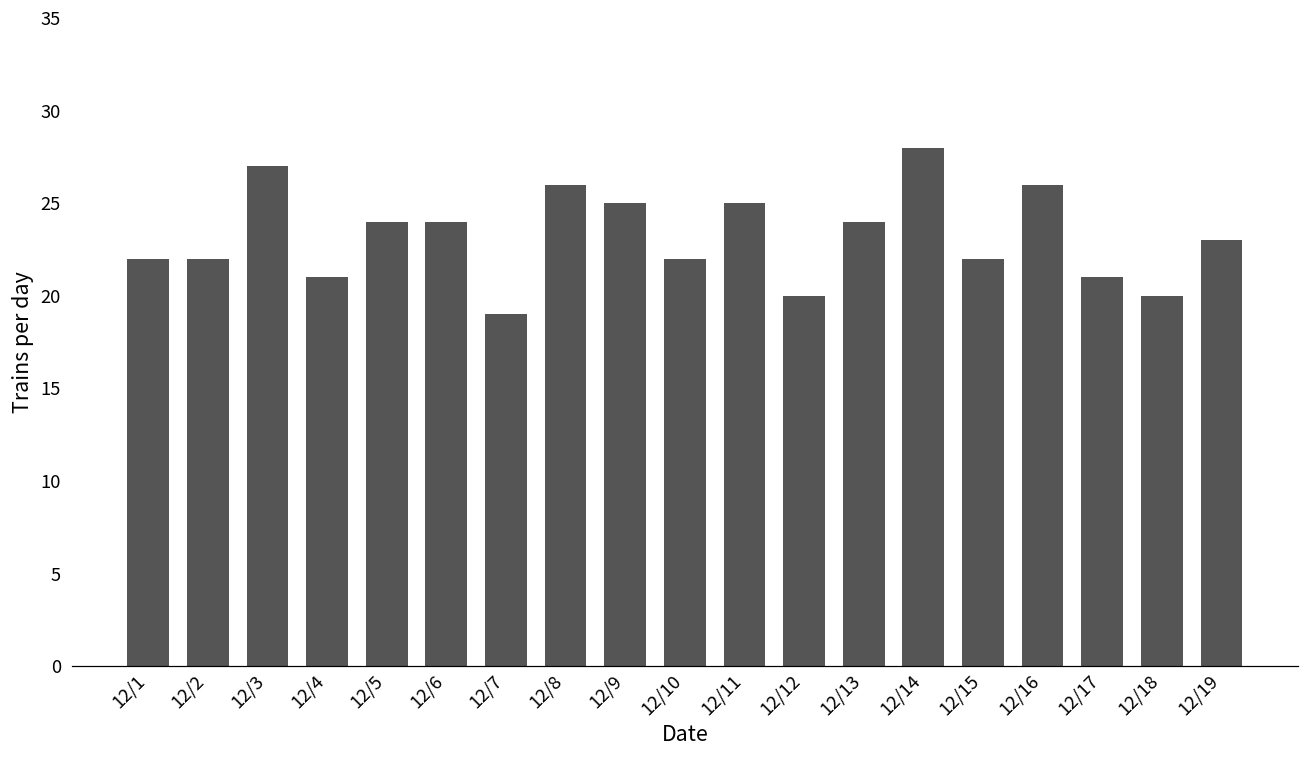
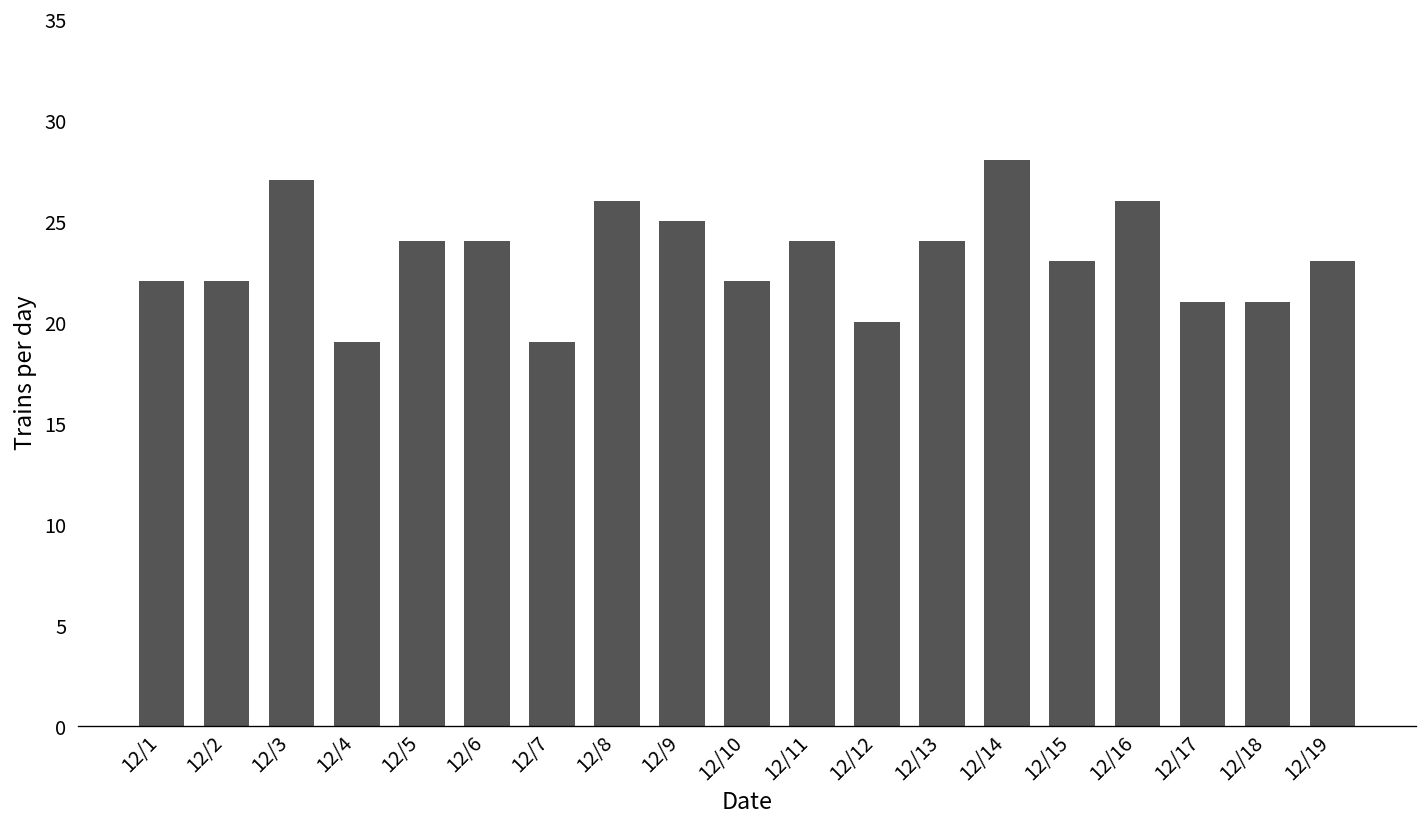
12/4: 21 -> 19
12/11: 25 -> 24
12/15: 22 -> 23
12/18: 20 -> 21
